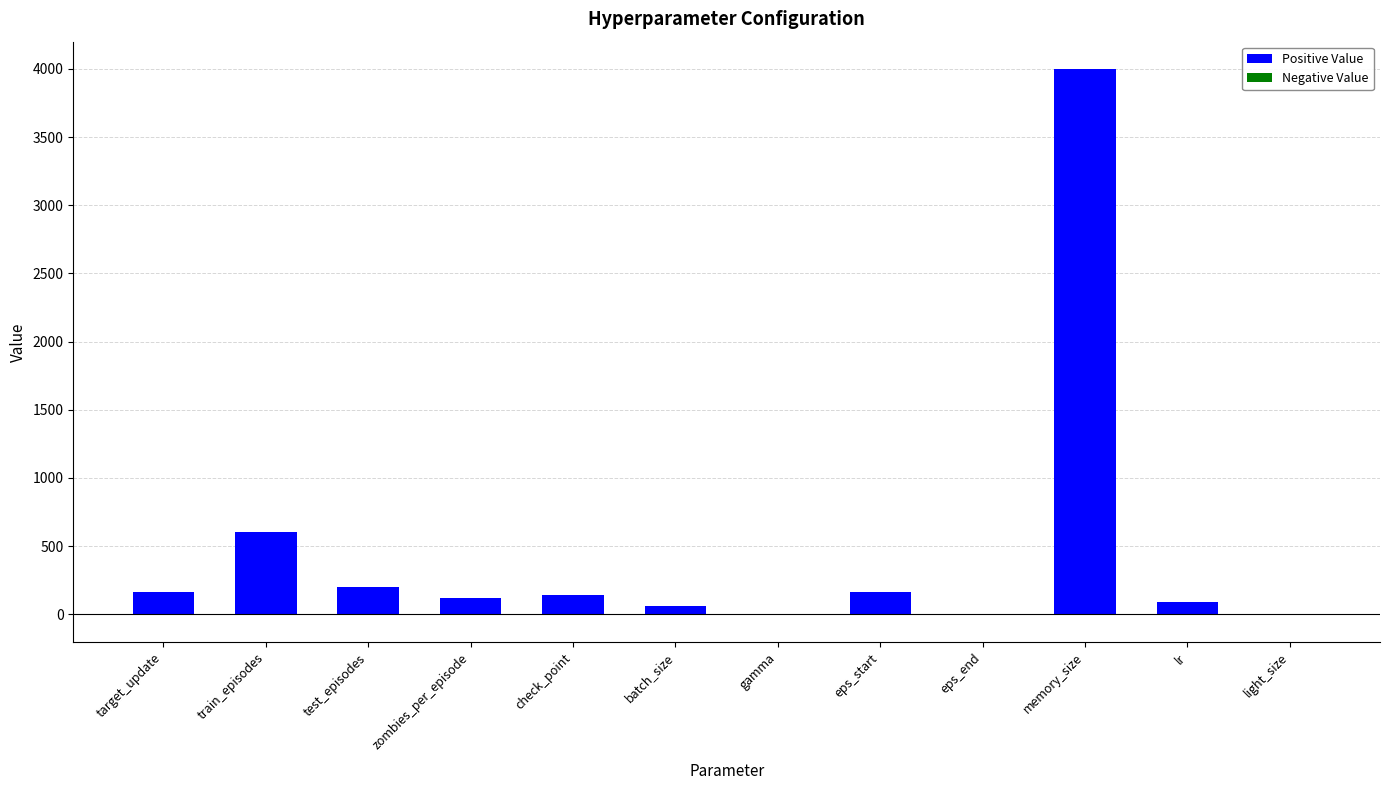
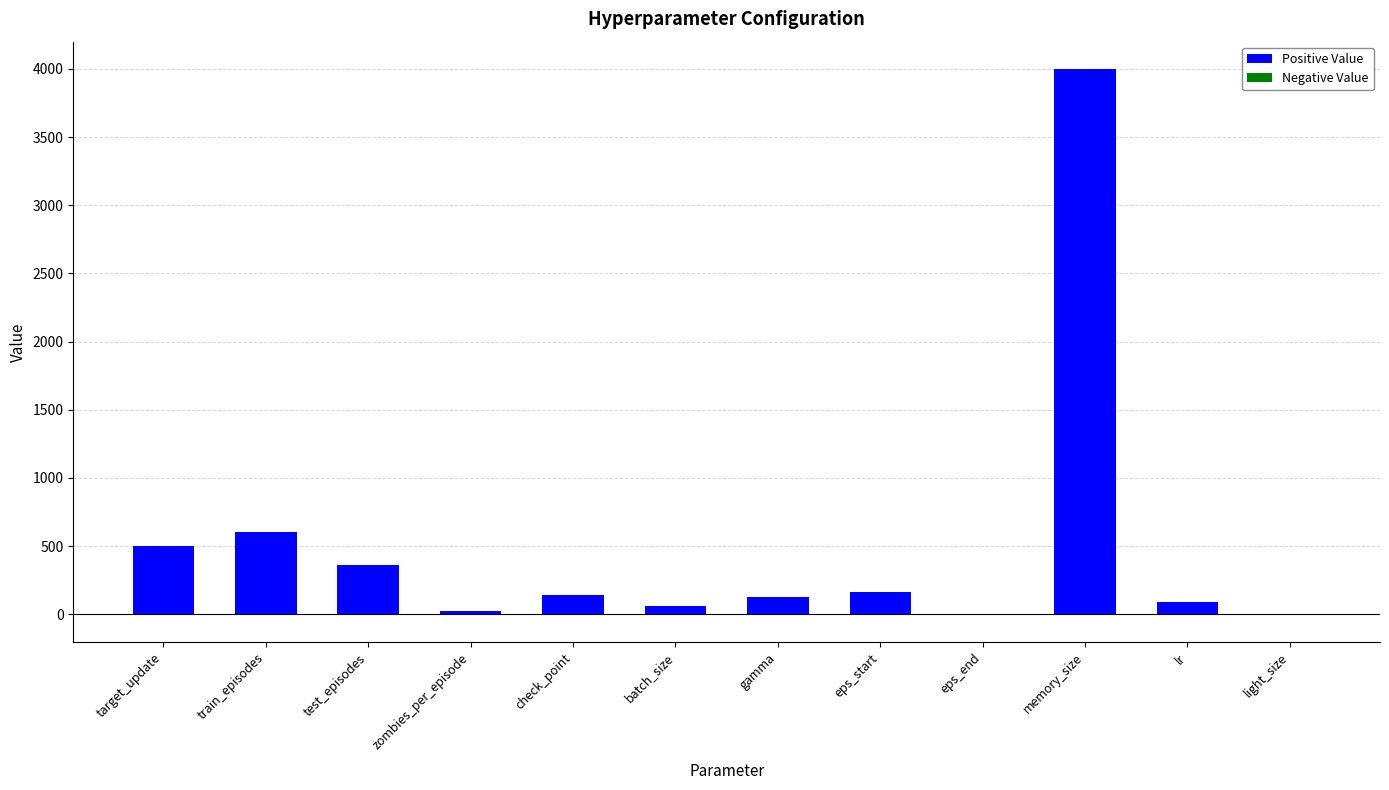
Positive Value, target_update: 160 -> 500
Positive Value, test_episodes: 200 -> 360
Positive Value, zombies_per_episode: 120 -> 20
Positive Value, gamma: 0 -> 130
